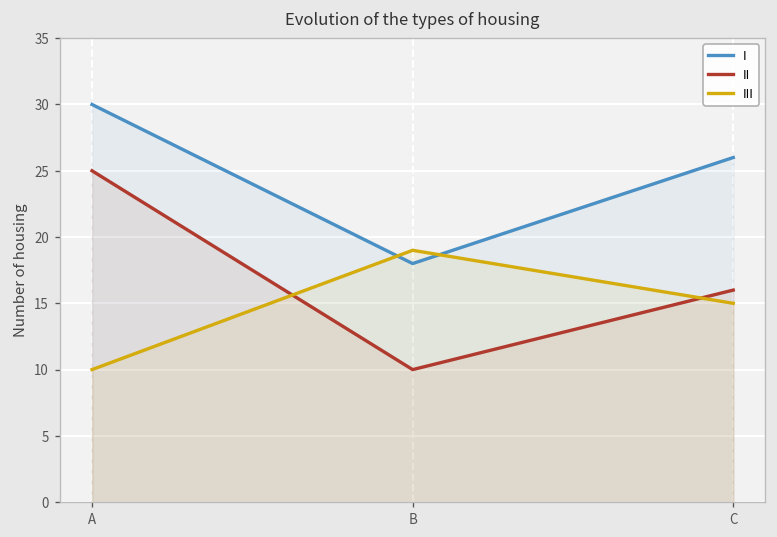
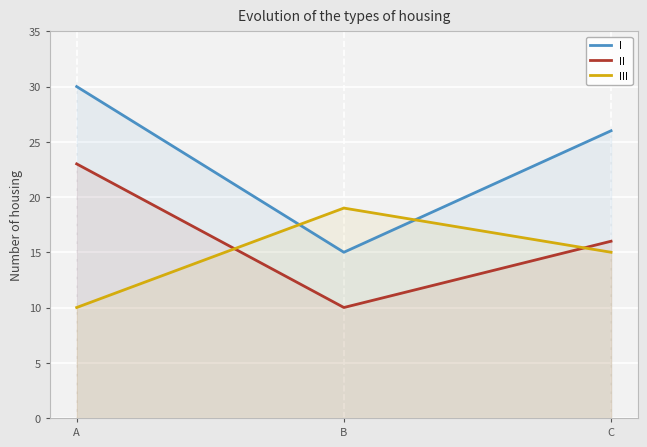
II, A: 25 -> 23
I, B: 18 -> 15
